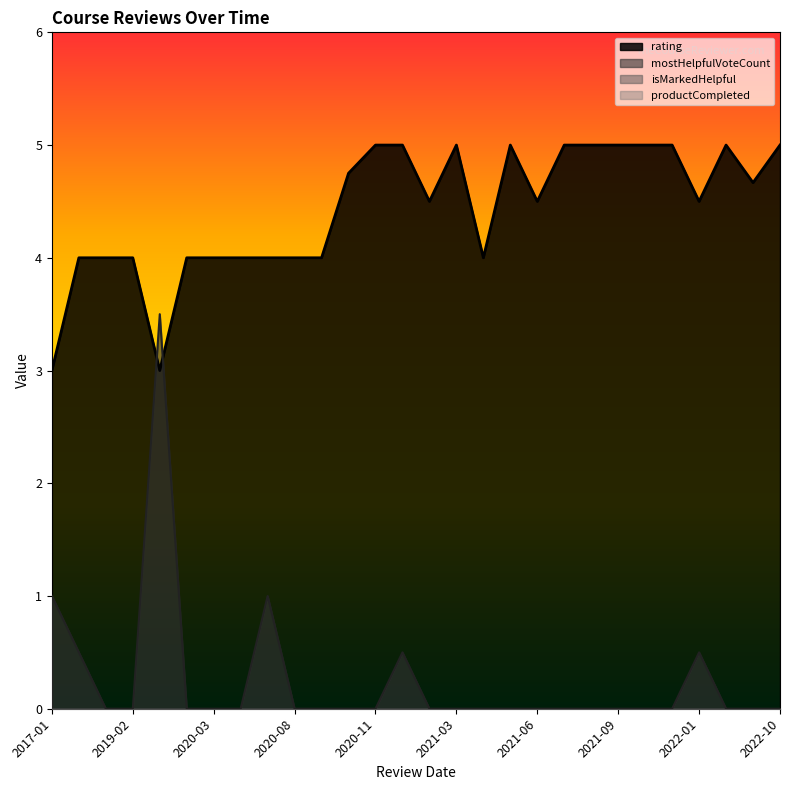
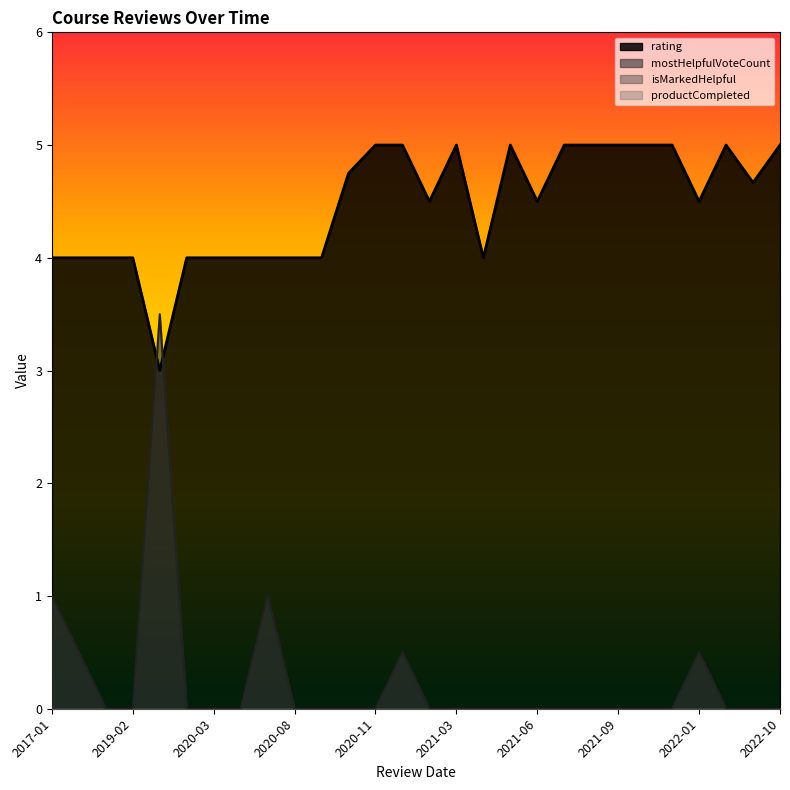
rating, 2017-01: 3 -> 4
